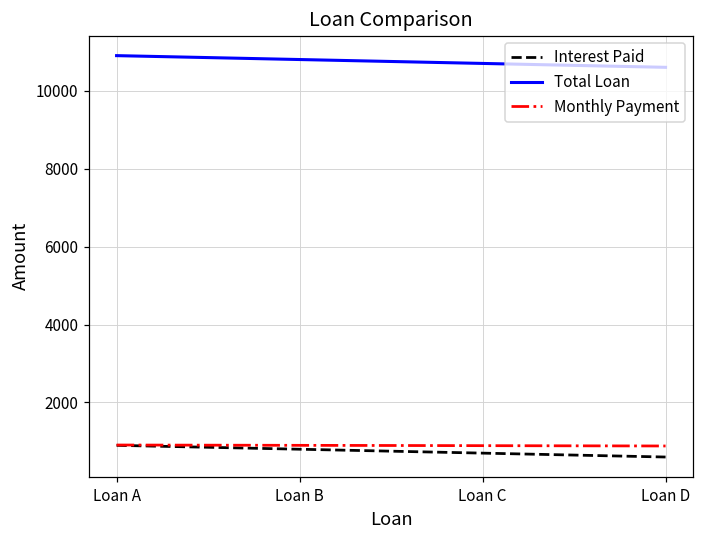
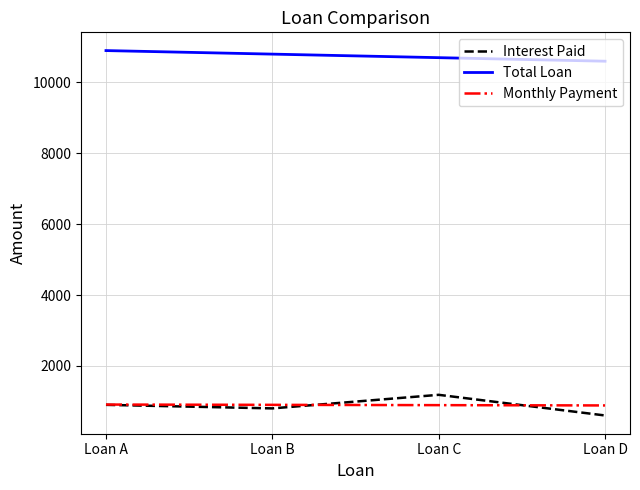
Interest Paid, Loan C: 700 -> 1200
